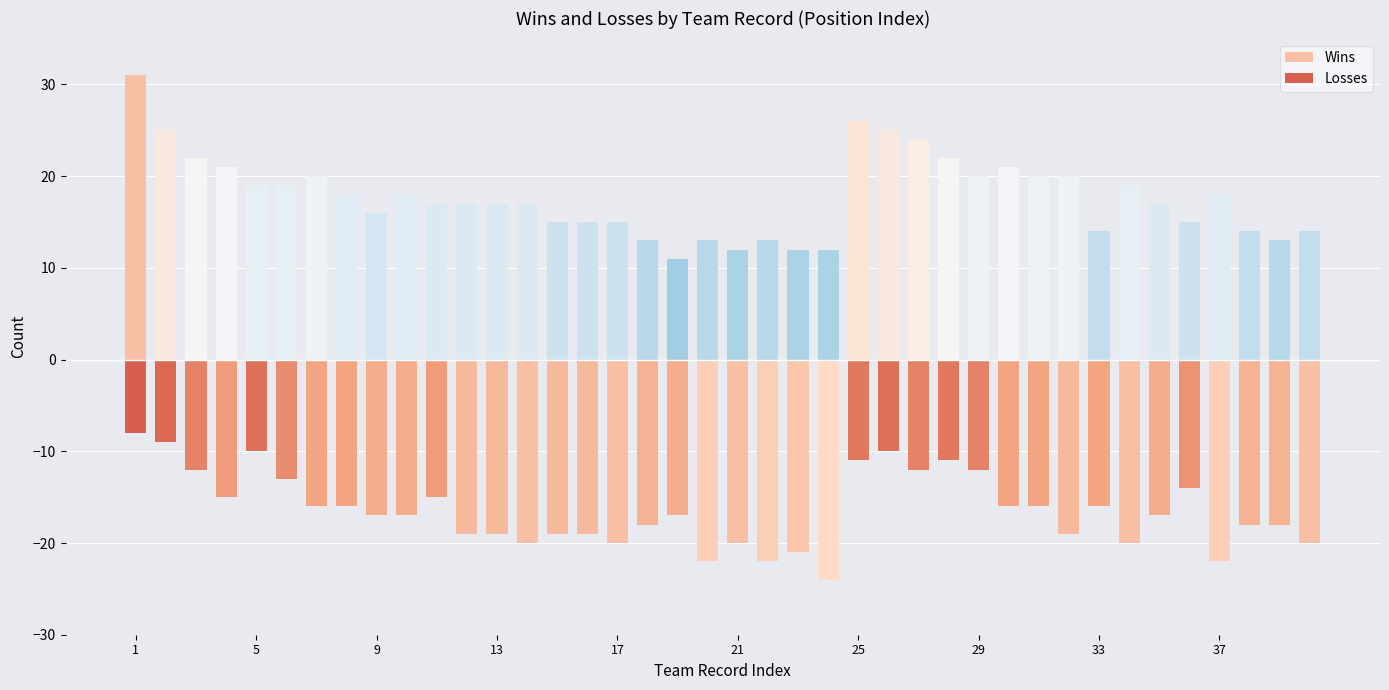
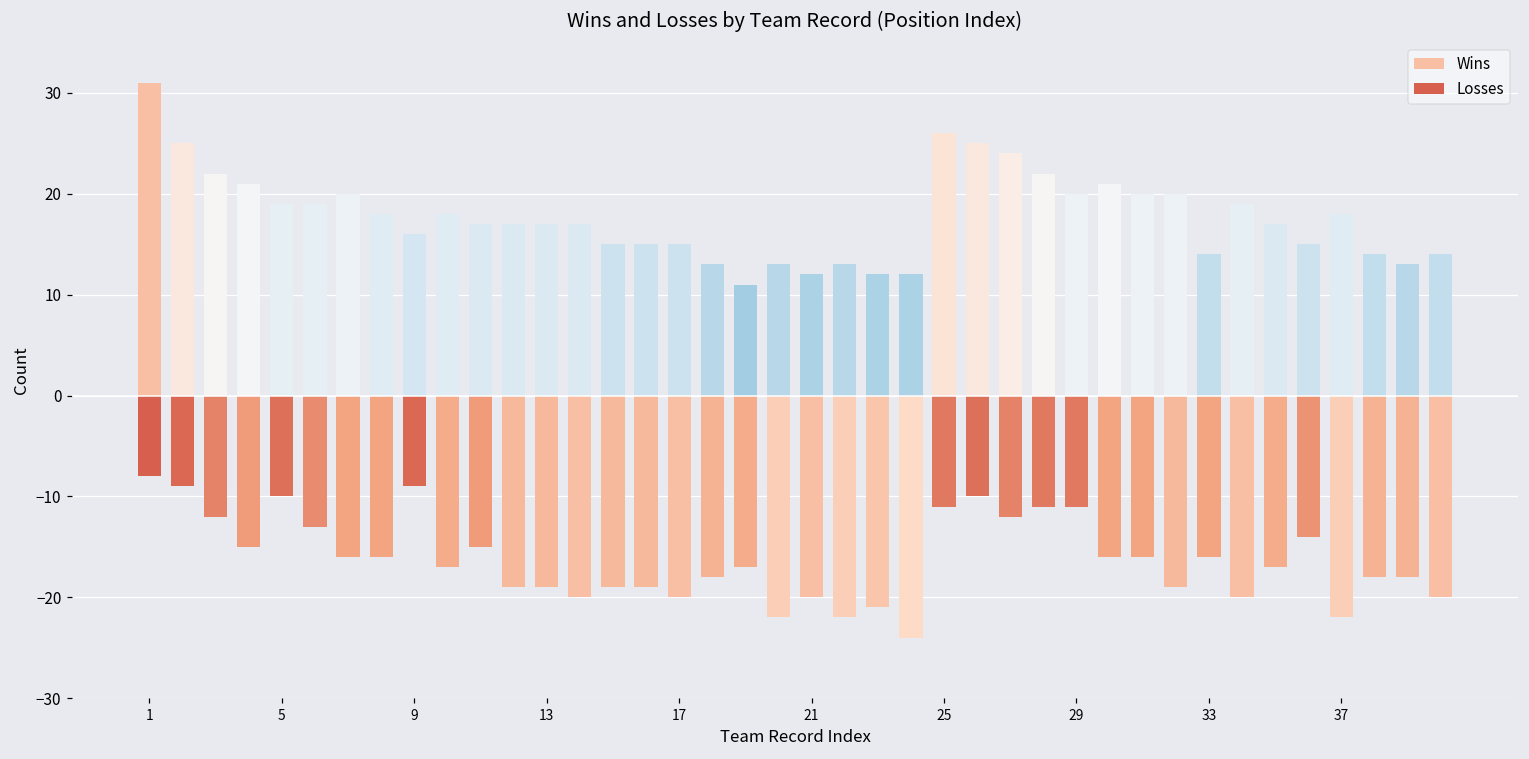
Losses, 9: -17 -> -9
Losses, 29: -12 -> -11
